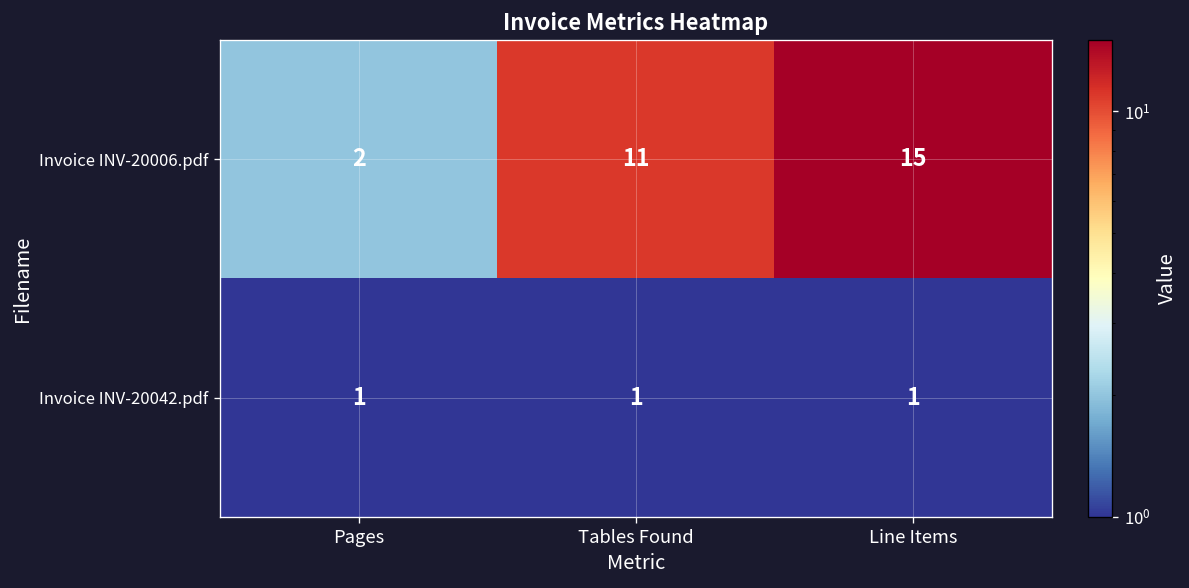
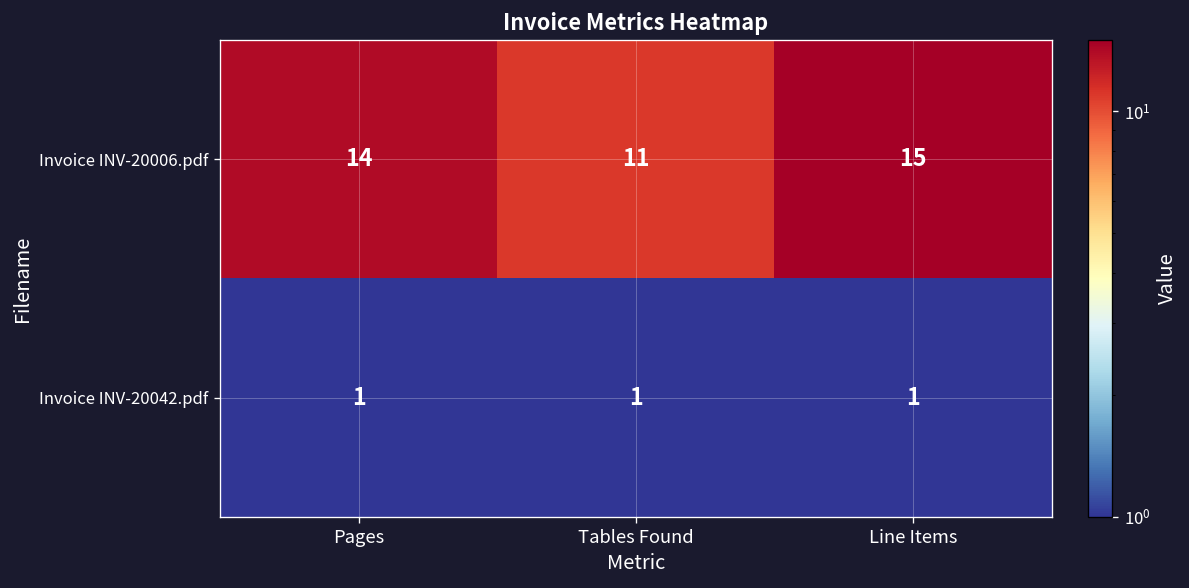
Invoice INV-20006.pdf, Pages: 2 -> 14
